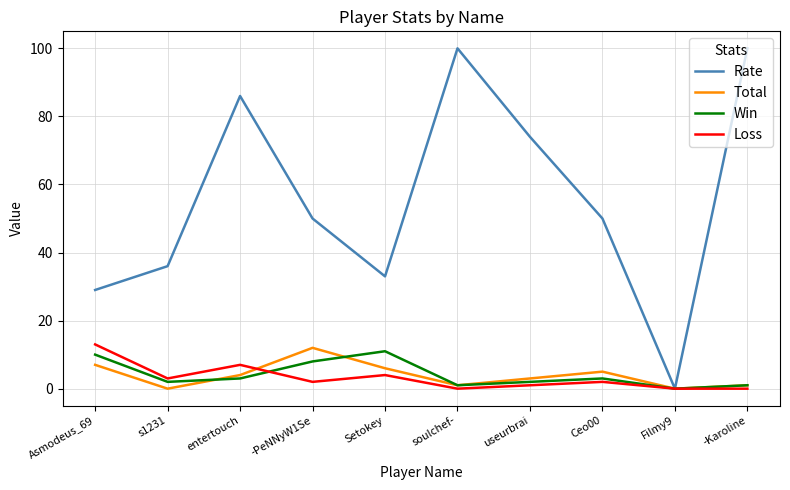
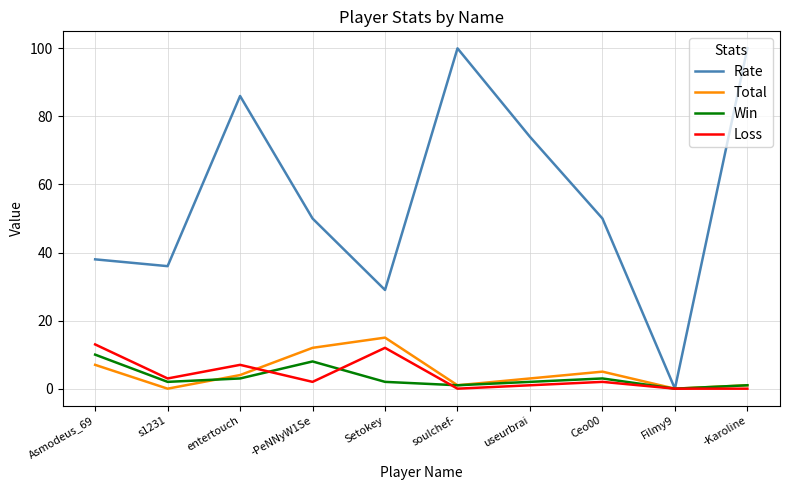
Rate, Asmodeus_69: 29 -> 38
Rate, Setokey: 33 -> 29
Total, Setokey: 6 -> 15
Win, Setokey: 11 -> 2
Loss, Setokey: 4 -> 12
